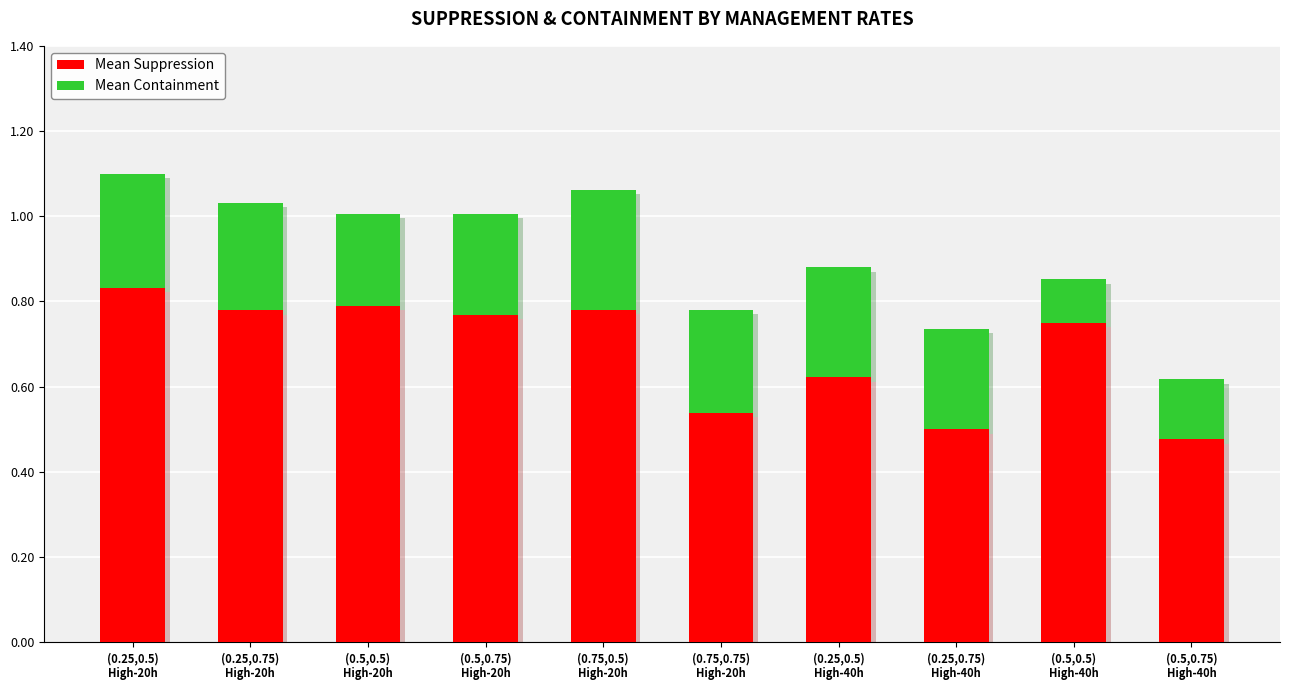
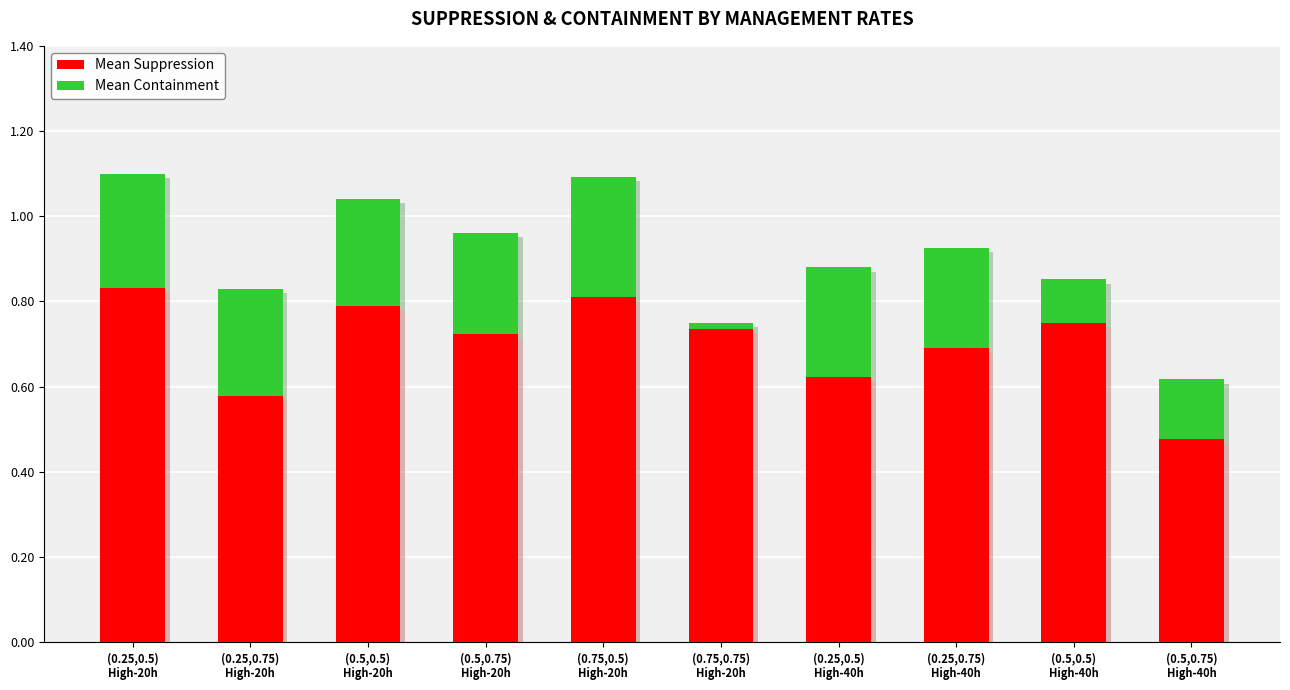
Mean Suppression, (0.25,0.75) High-20h: 0.78 -> 0.58
Mean Containment, (0.5,0.5) High-20h: 0.22 -> 0.25
Mean Suppression, (0.5,0.75) High-20h: 0.77 -> 0.72
Mean Suppression, (0.75,0.5) High-20h: 0.78 -> 0.81
Mean Suppression, (0.75,0.75) High-20h: 0.54 -> 0.74
Mean Containment, (0.75,0.75) High-20h: 0.24 -> 0.01
Mean Suppression, (0.25,0.75) High-40h: 0.50 -> 0.69
